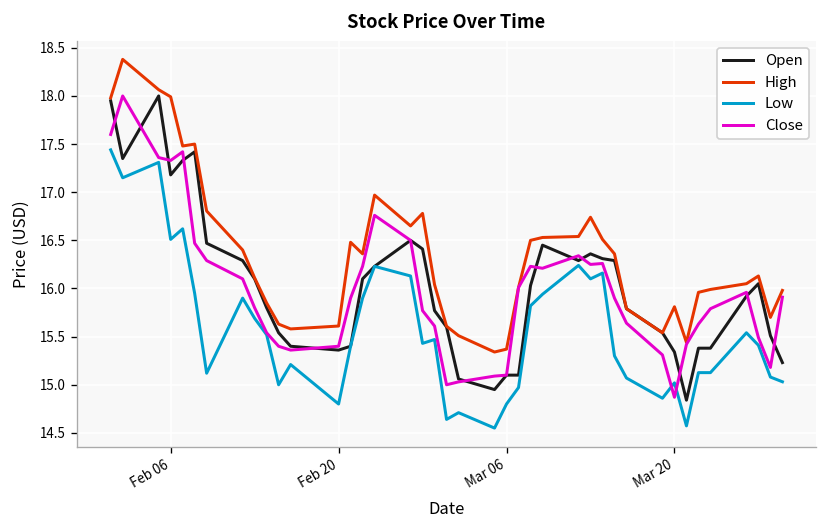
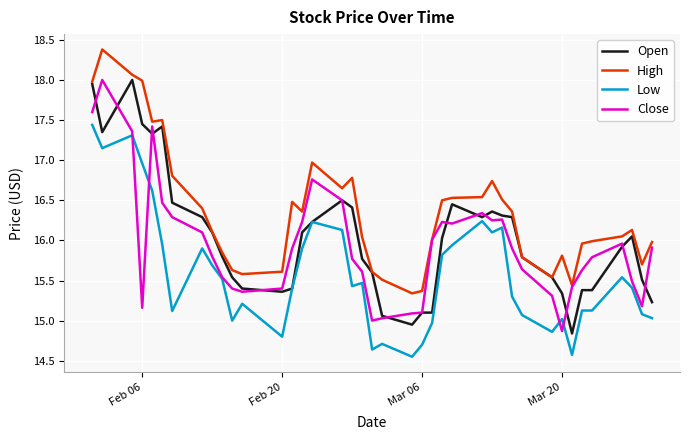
Open, Feb 06: 17.2 -> 17.5
Low, Feb 06: 16.5 -> 17.0
Close, Feb 06: 17.3 -> 15.2
Low, Mar 06: 14.8 -> 14.7
